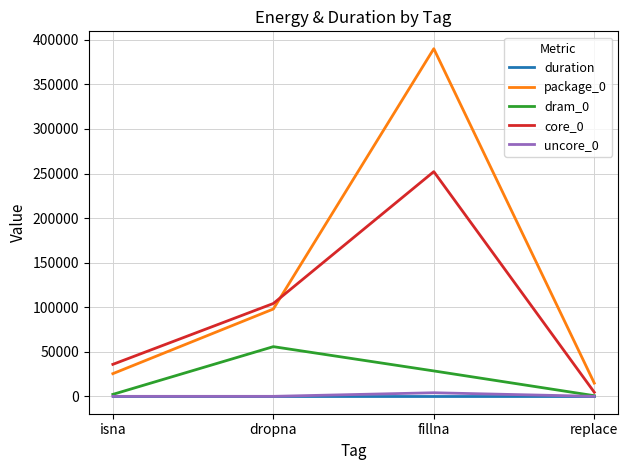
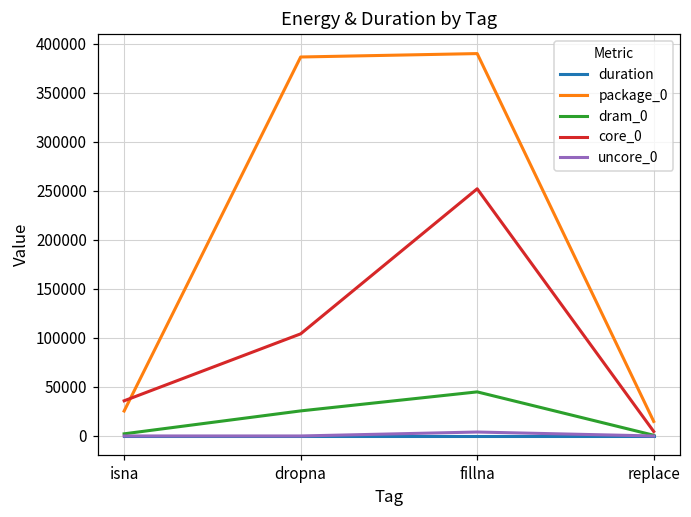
package_0, dropna: 100000 -> 390000
dram_0, dropna: 60000 -> 30000
dram_0, fillna: 30000 -> 40000
